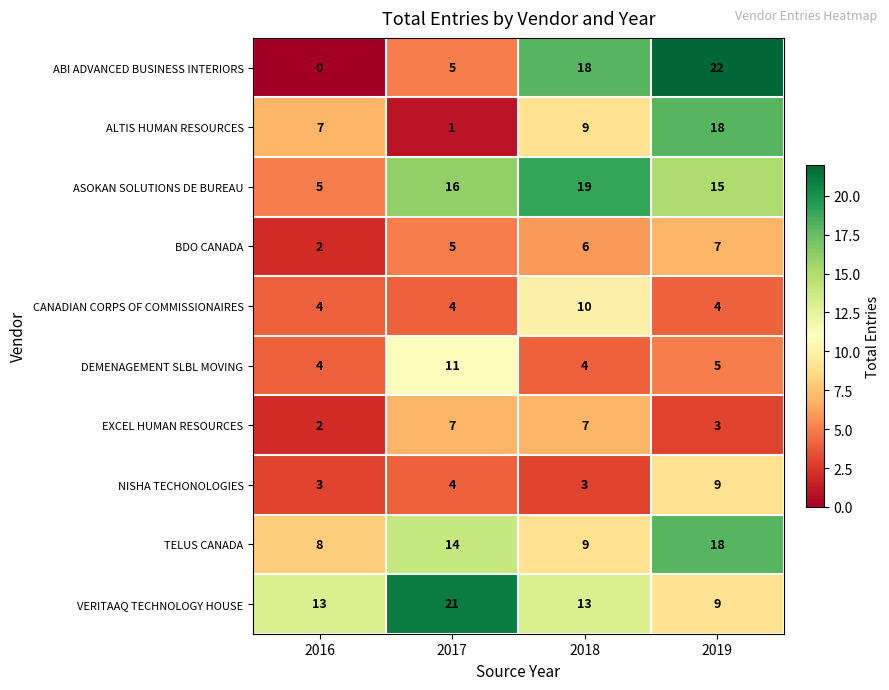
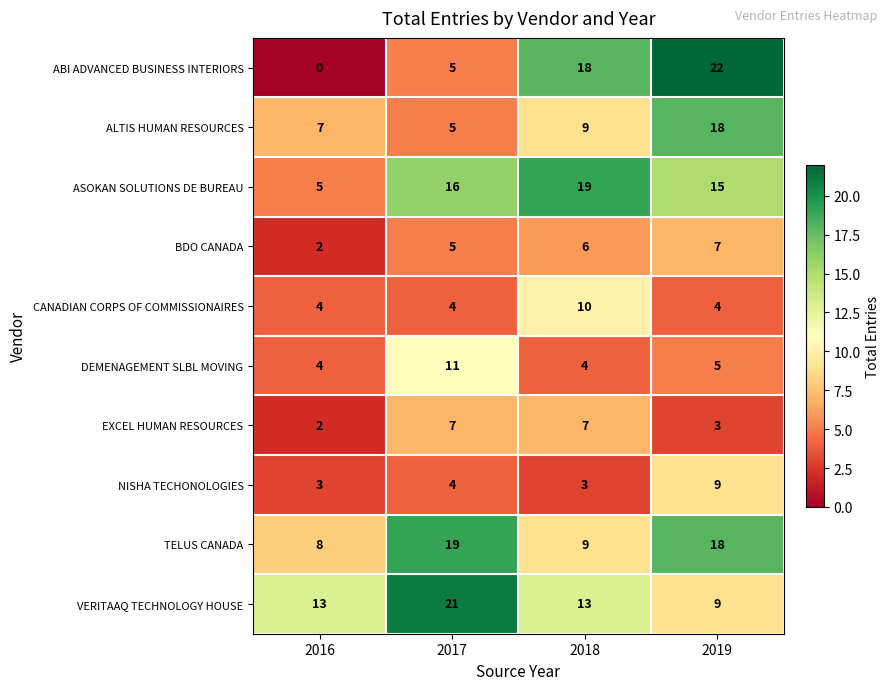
ALTIS HUMAN RESOURCES, 2017: 1 -> 5
TELUS CANADA, 2017: 14 -> 19
